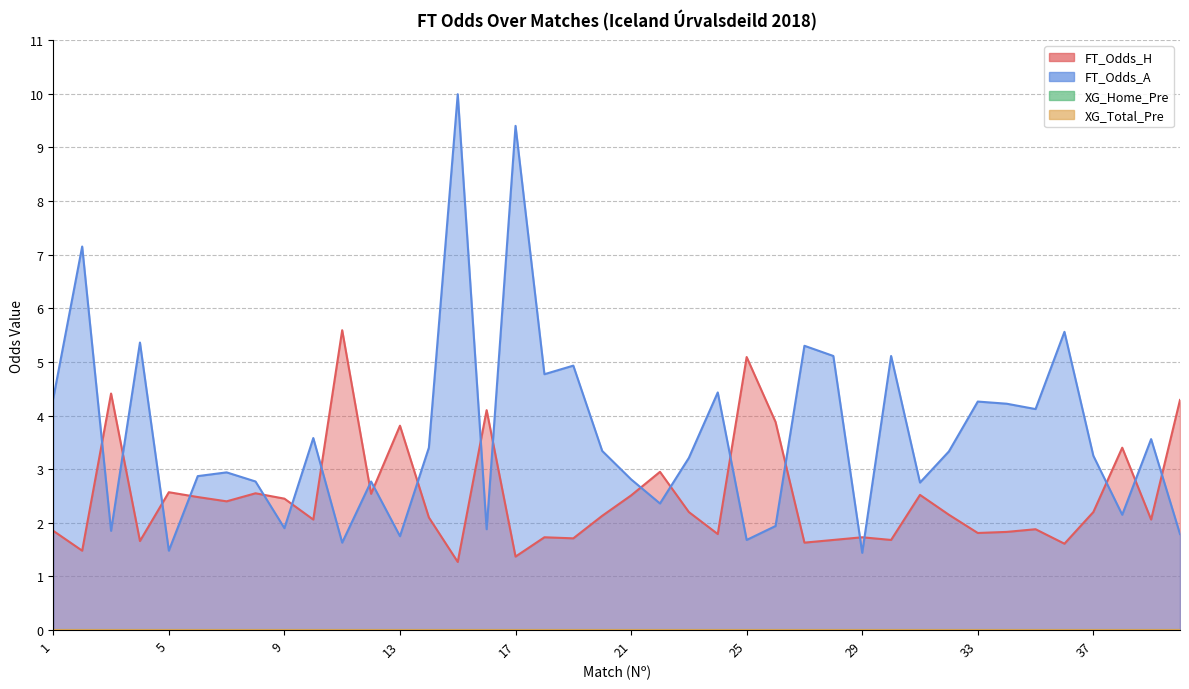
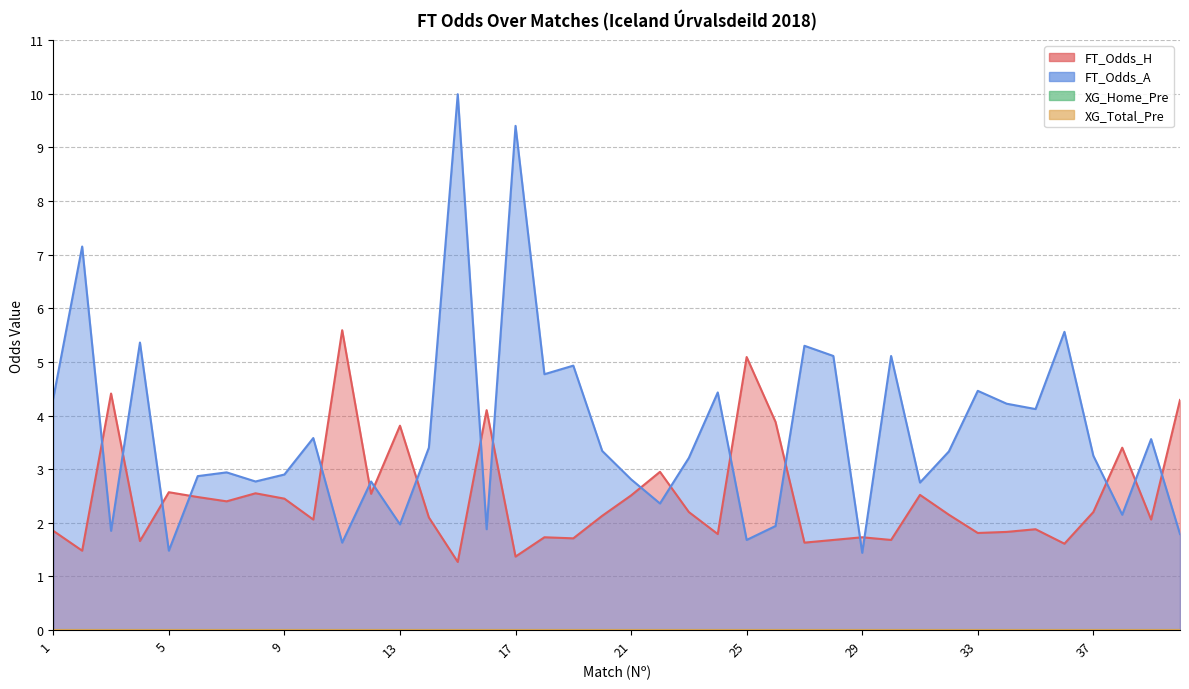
FT_Odds_A, 9: 1.9 -> 2.9
FT_Odds_A, 13: 1.8 -> 2.0
FT_Odds_A, 33: 4.3 -> 4.5
